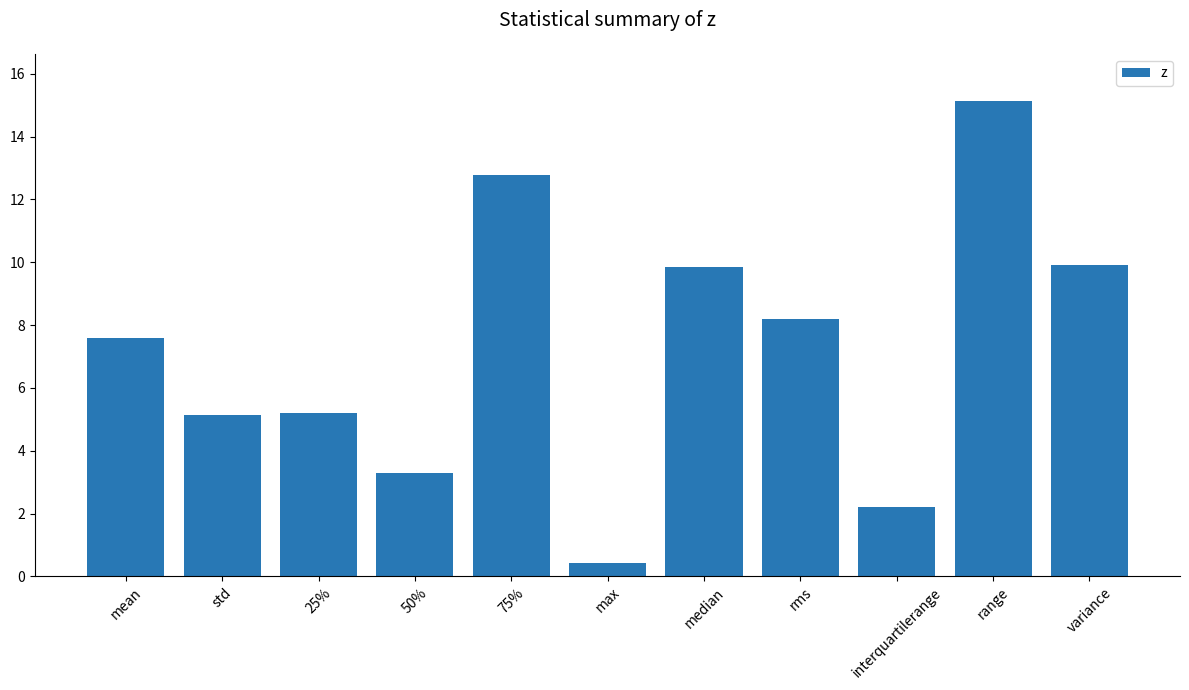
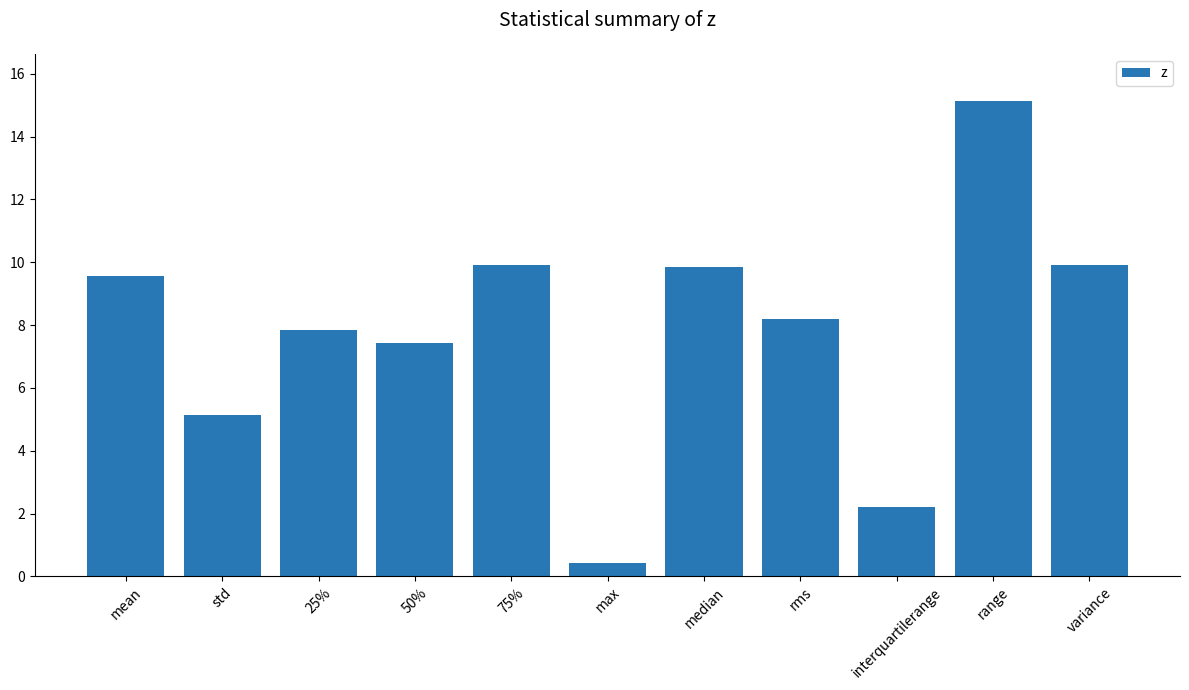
mean: 7.6 -> 9.6
25%: 5.2 -> 7.8
50%: 3.3 -> 7.4
75%: 12.8 -> 9.9
